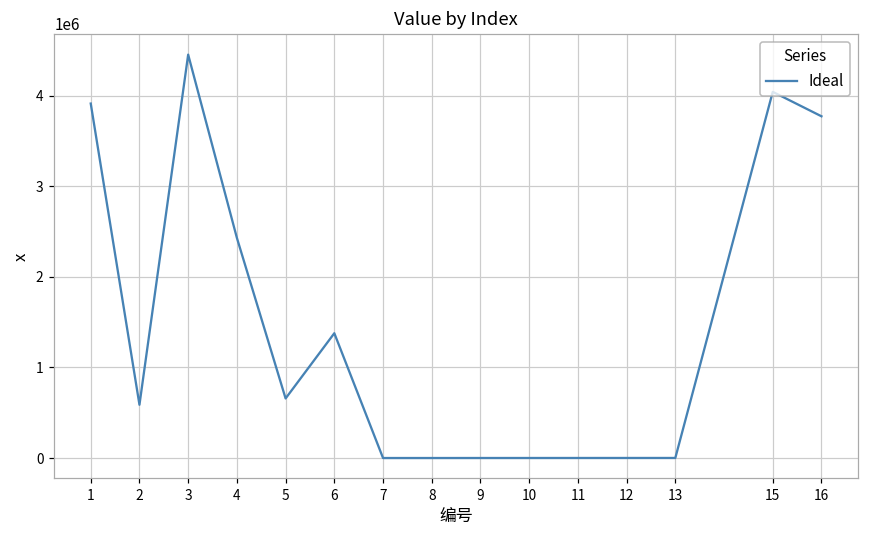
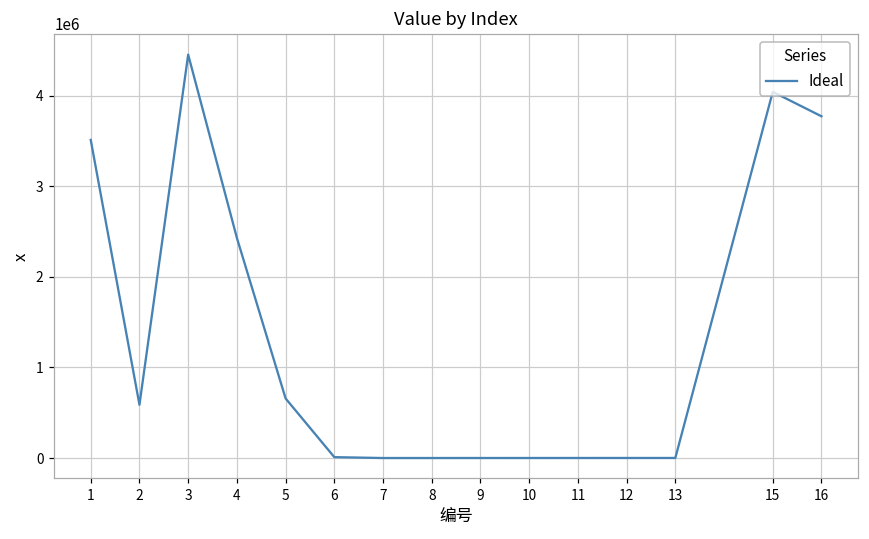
1: 3900000 -> 3500000
6: 1400000 -> 0
